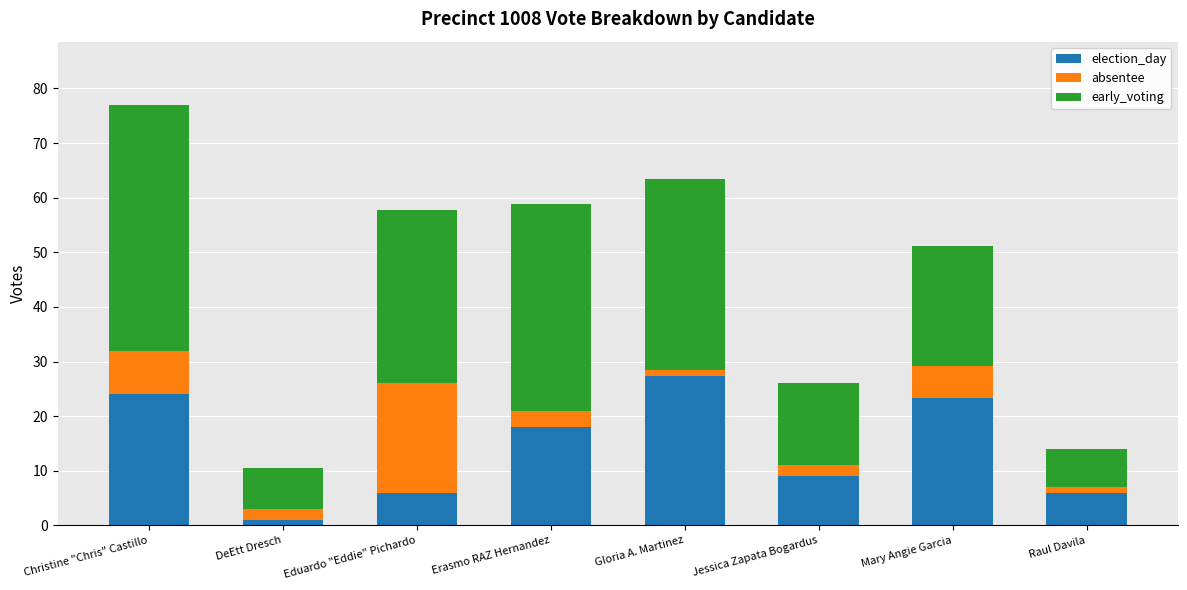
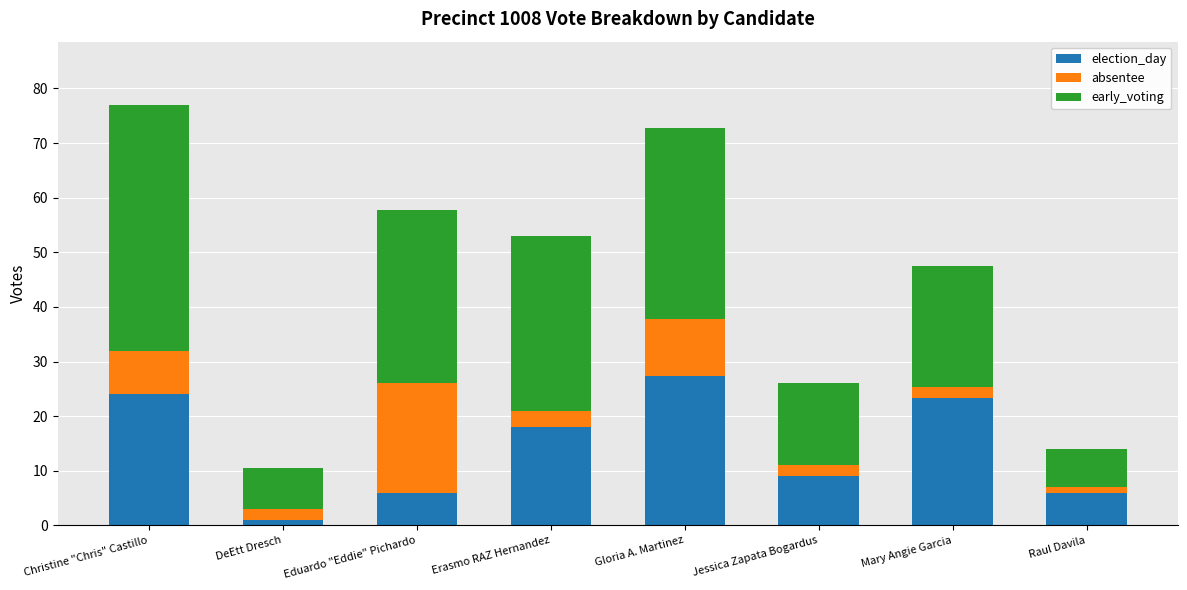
early_voting, Erasmo RAZ Hernandez: 38 -> 32
absentee, Gloria A. Martinez: 1 -> 10
absentee, Mary Angie Garcia: 6 -> 2
